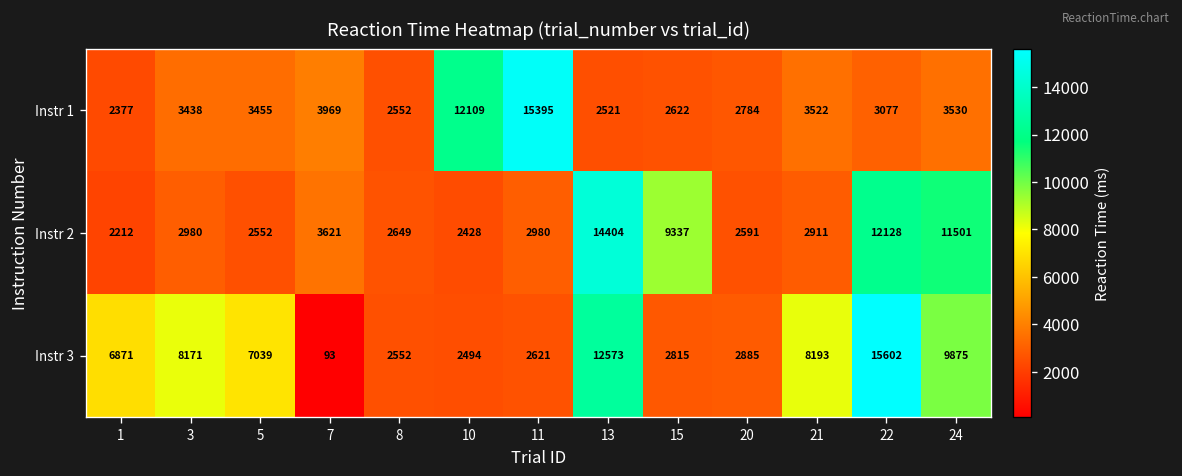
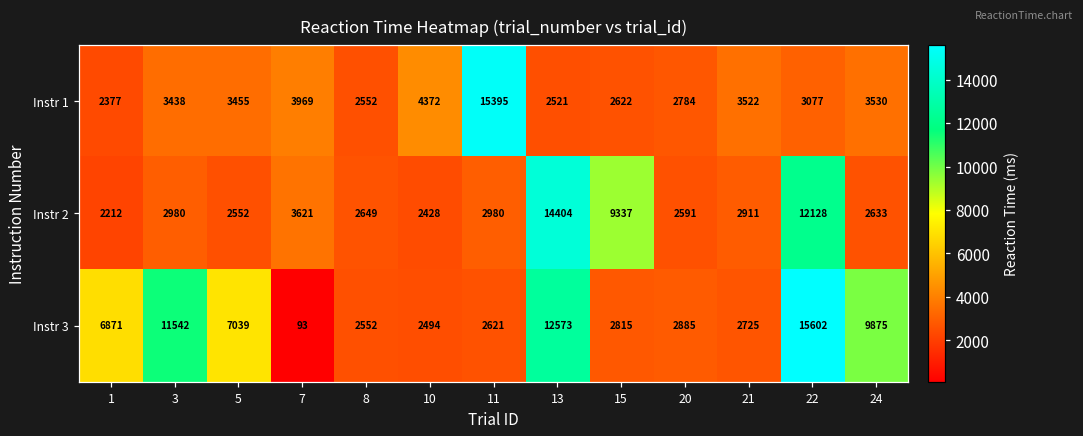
Instr 1, 10: 12109 -> 4372
Instr 2, 24: 11501 -> 2633
Instr 3, 3: 8171 -> 11542
Instr 3, 21: 8193 -> 2725
